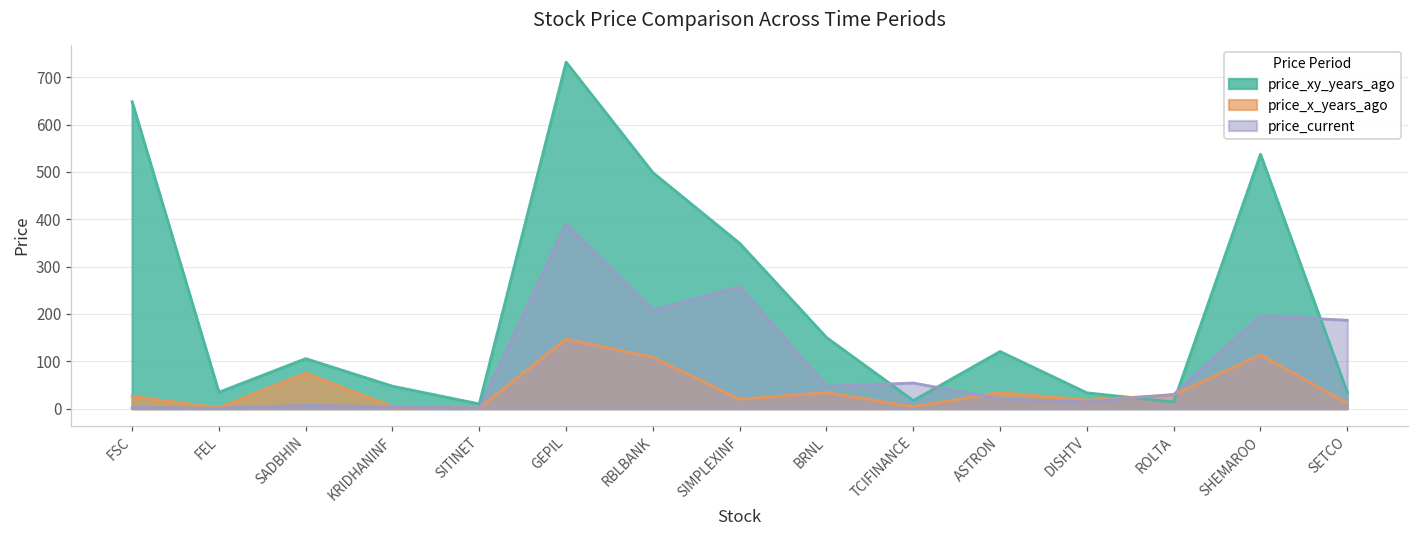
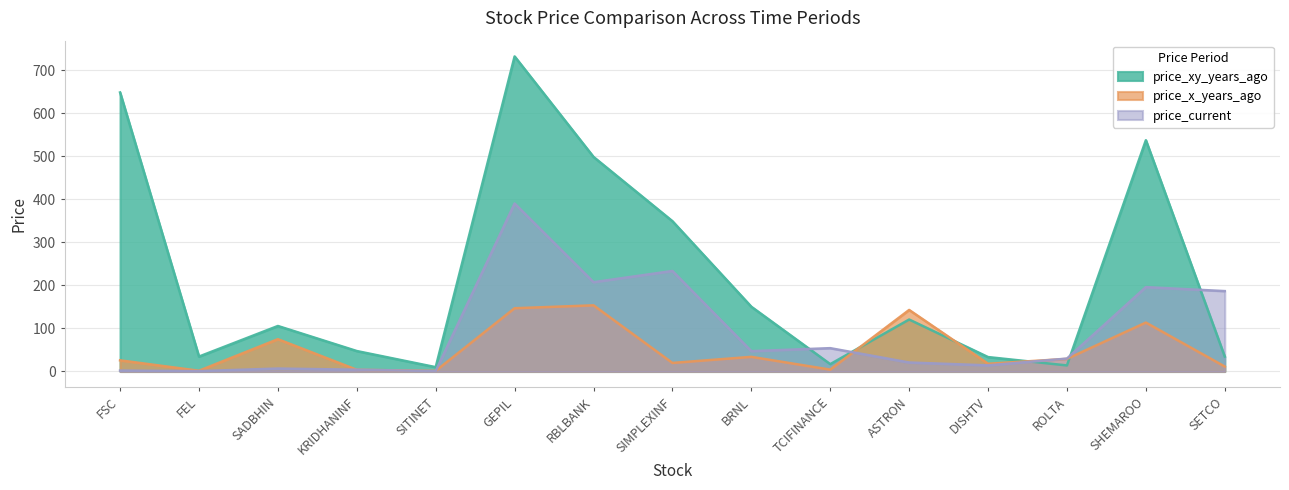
price_x_years_ago, RBLBANK: 110 -> 150
price_current, SIMPLEXINF: 260 -> 230
price_x_years_ago, ASTRON: 30 -> 140
